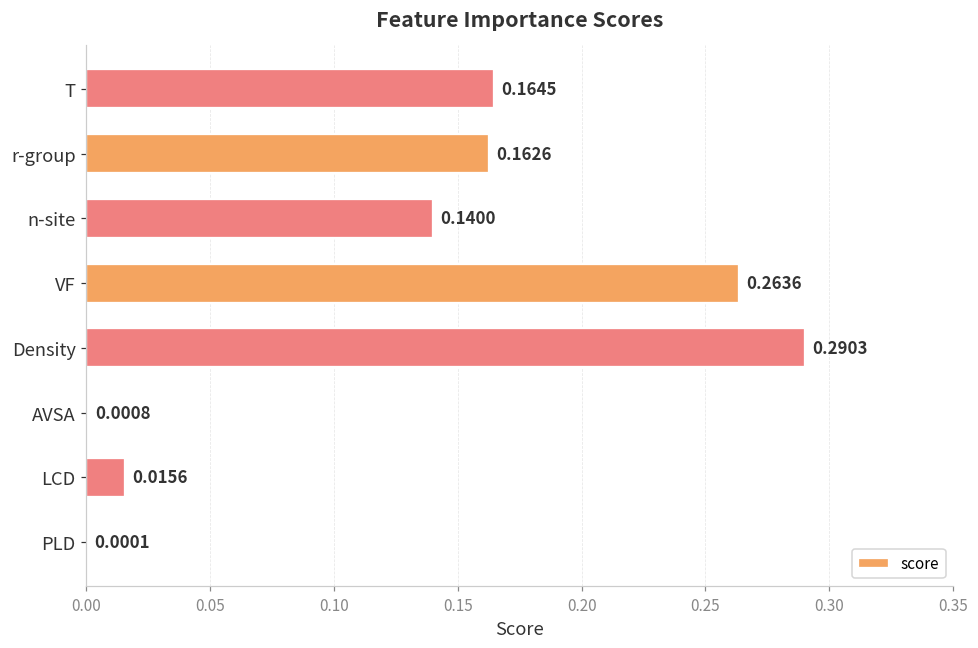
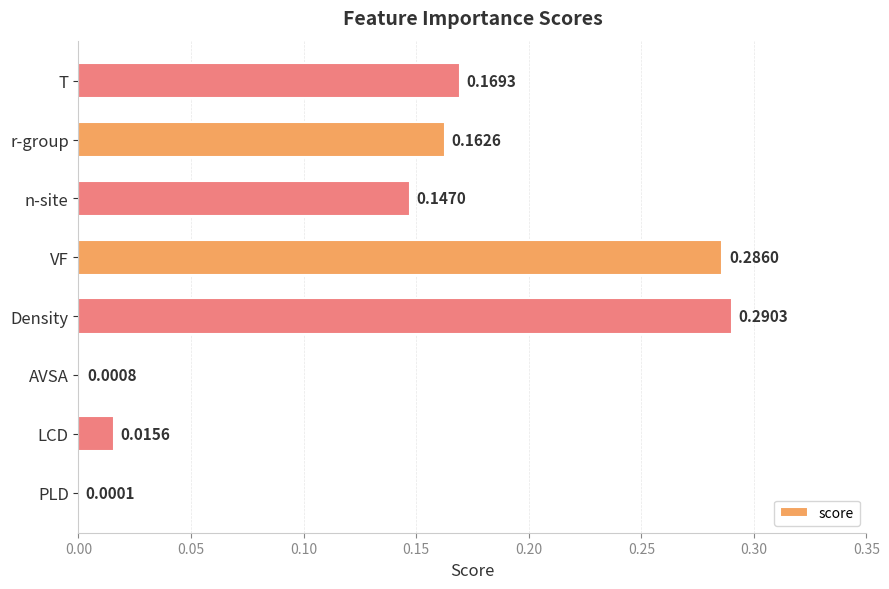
T: 0.1645 -> 0.1693
n-site: 0.1400 -> 0.1470
VF: 0.2636 -> 0.2860
